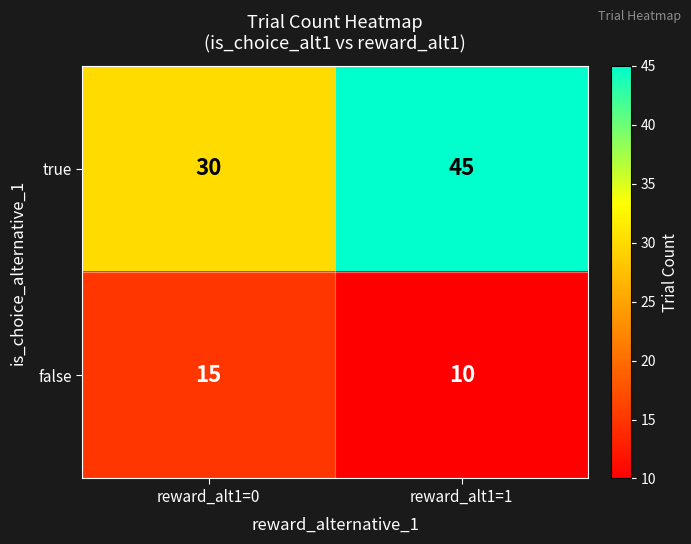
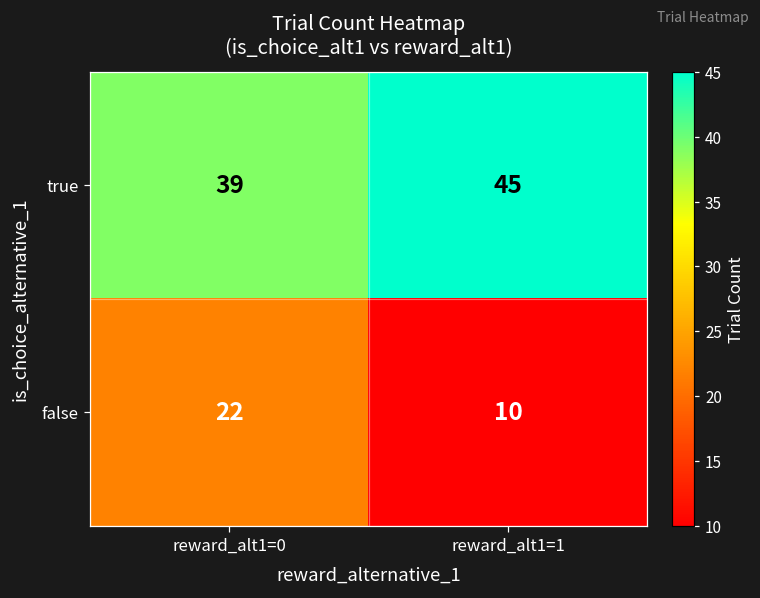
true, reward_alt1=0: 30 -> 39
false, reward_alt1=0: 15 -> 22
